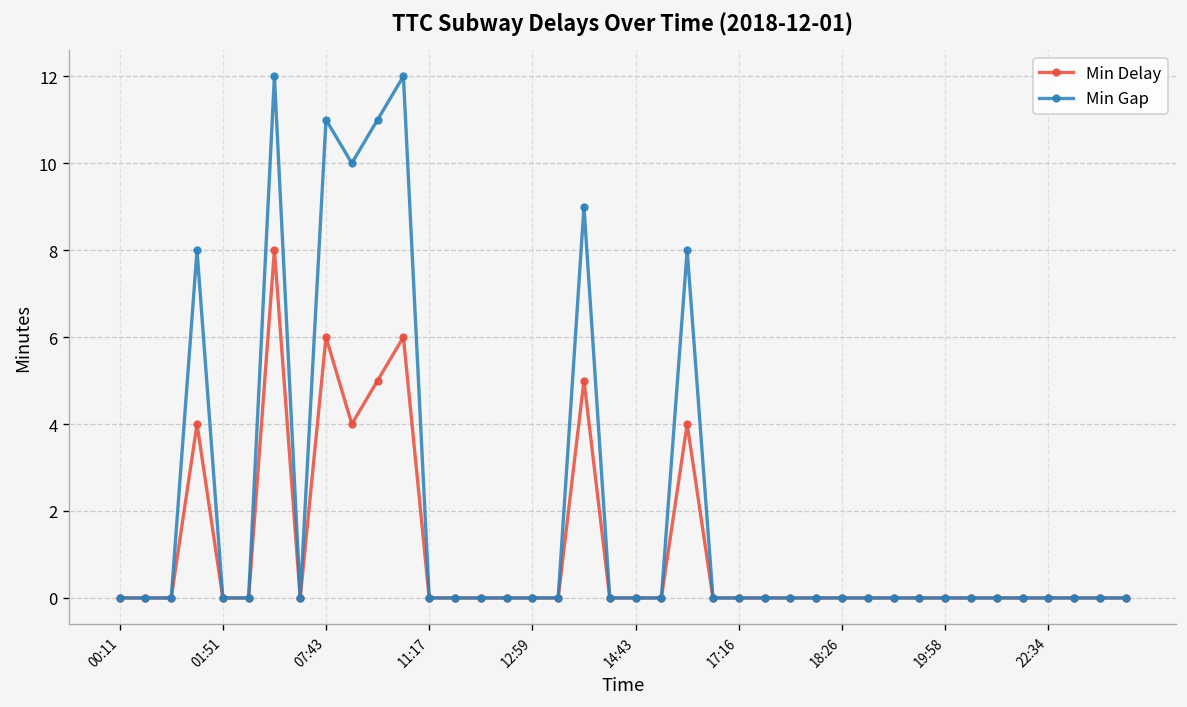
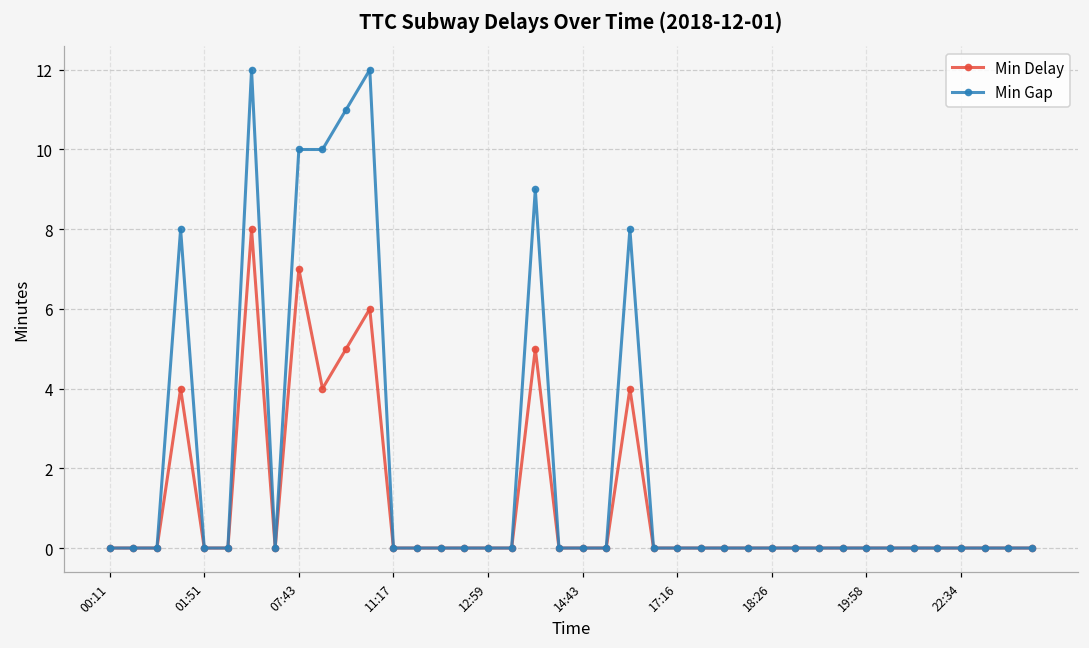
Min Delay, 07:43: 6 -> 7
Min Gap, 07:43: 11 -> 10
